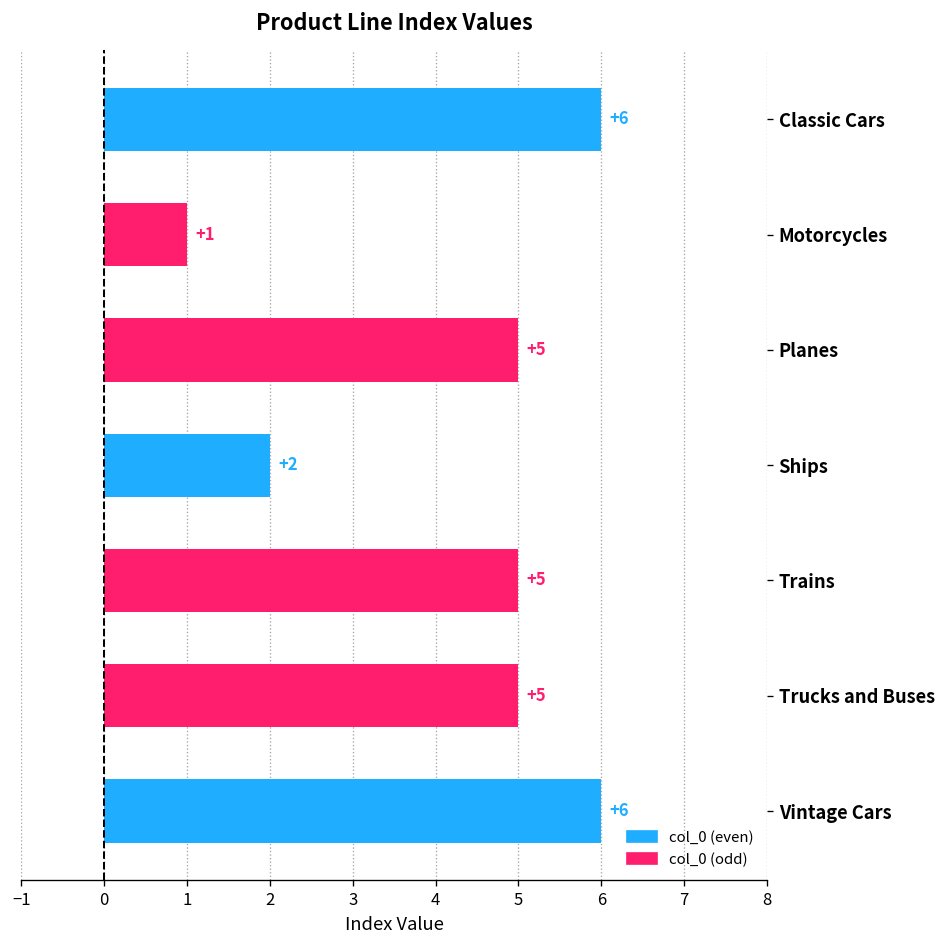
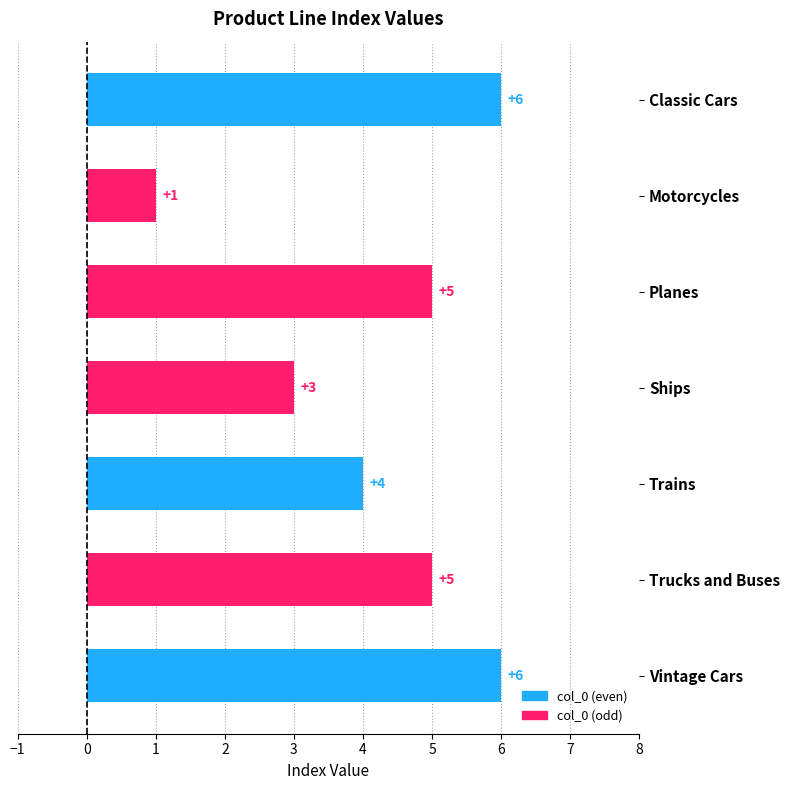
Ships: +2 -> +3
Trains: +5 -> +4
